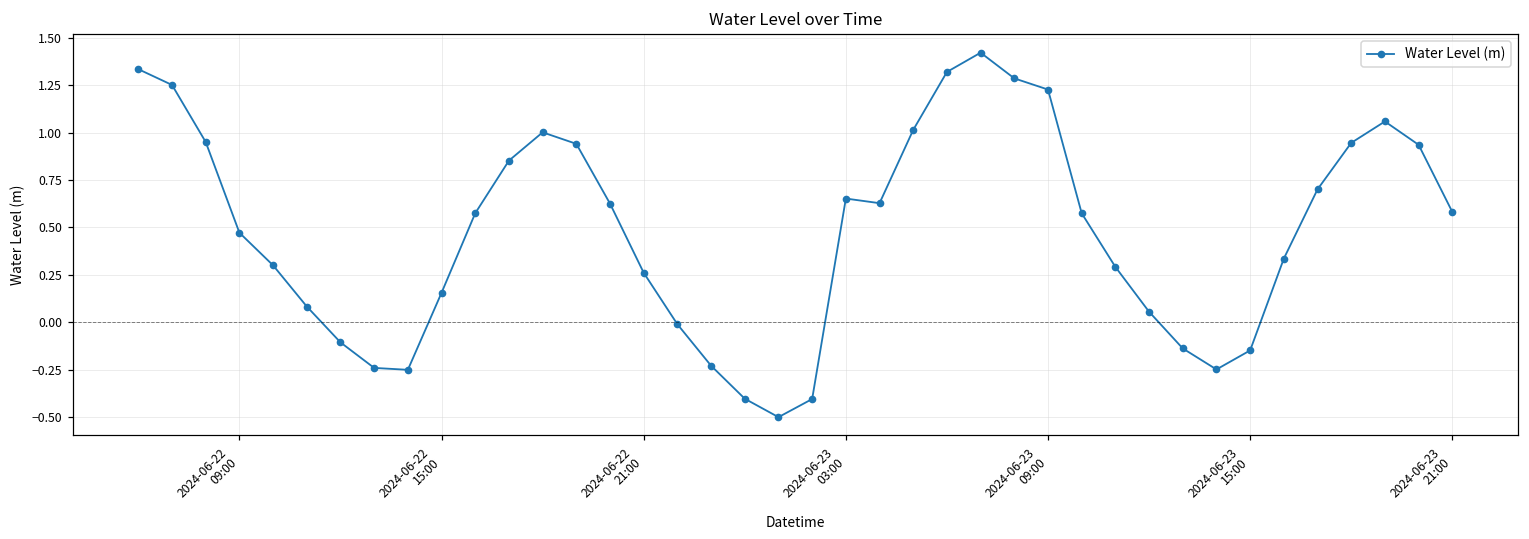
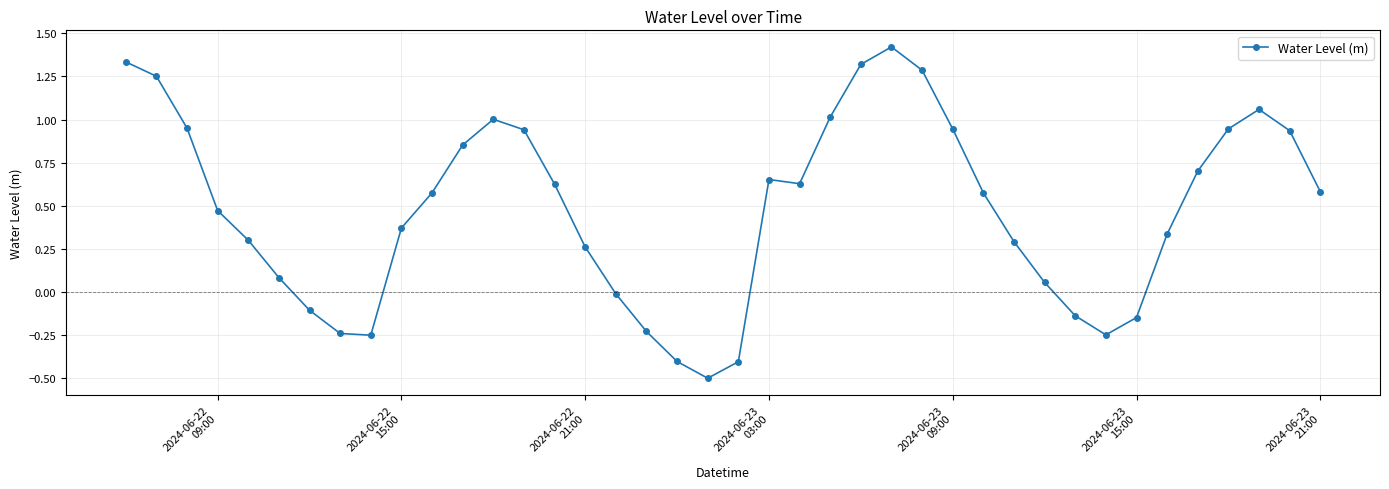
2024-06-22 15:00: 0.16 -> 0.37
2024-06-23 09:00: 1.23 -> 0.95
